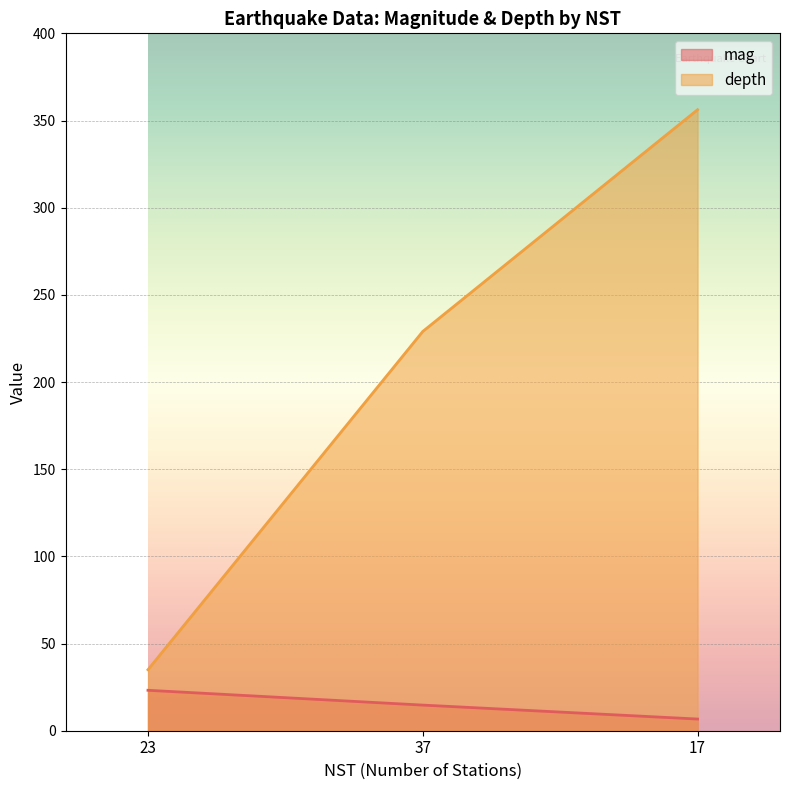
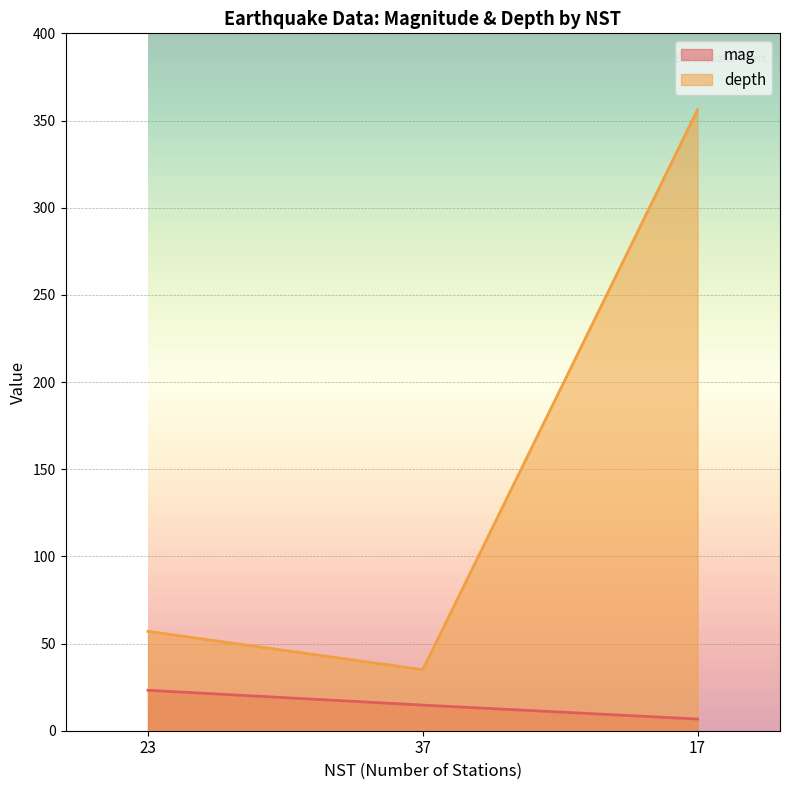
depth, 23: 35 -> 57
depth, 37: 229 -> 35
